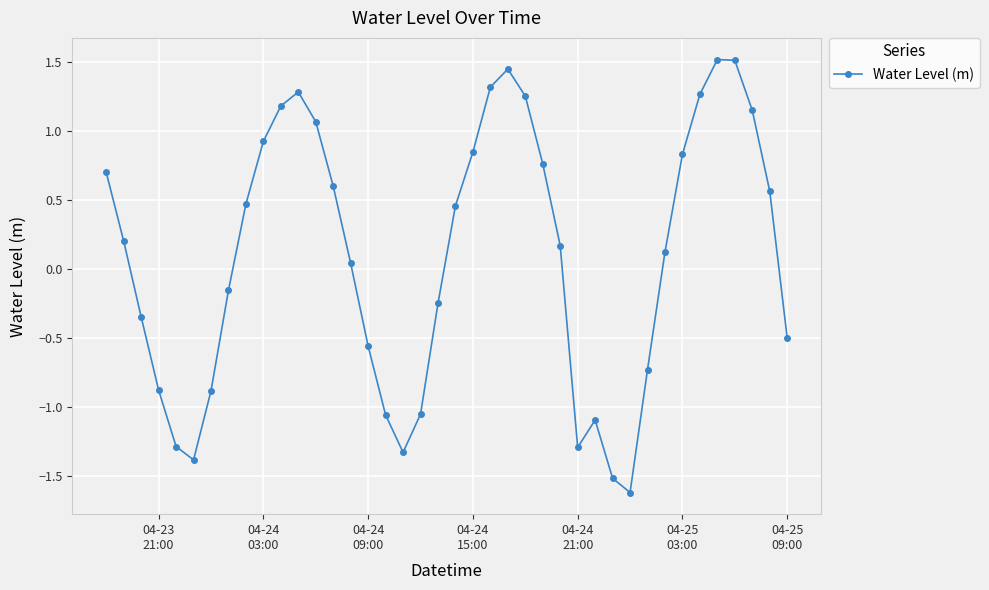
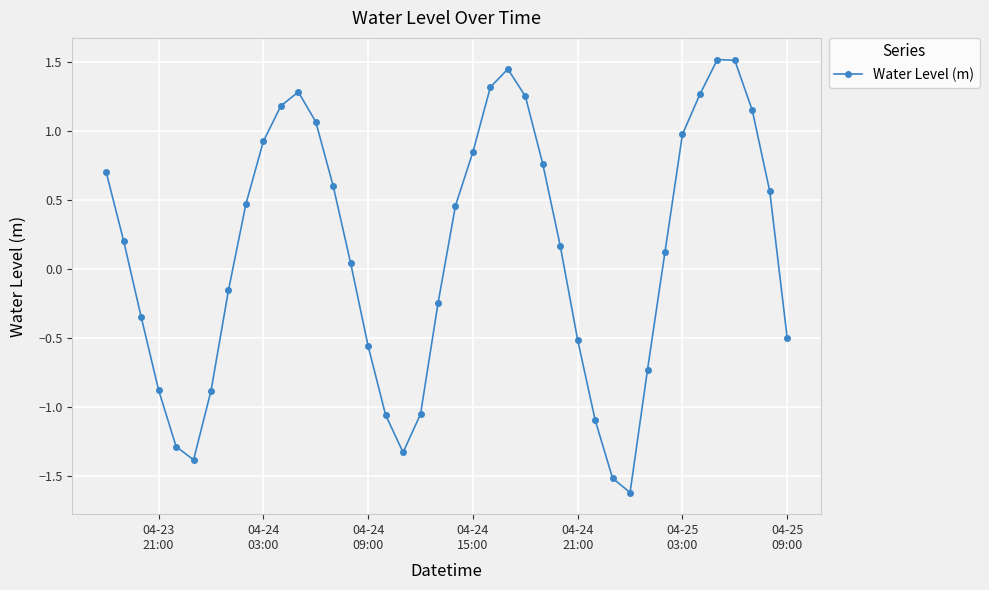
04-24 21:00: -1.29 -> -0.52
04-25 03:00: 0.83 -> 0.98
